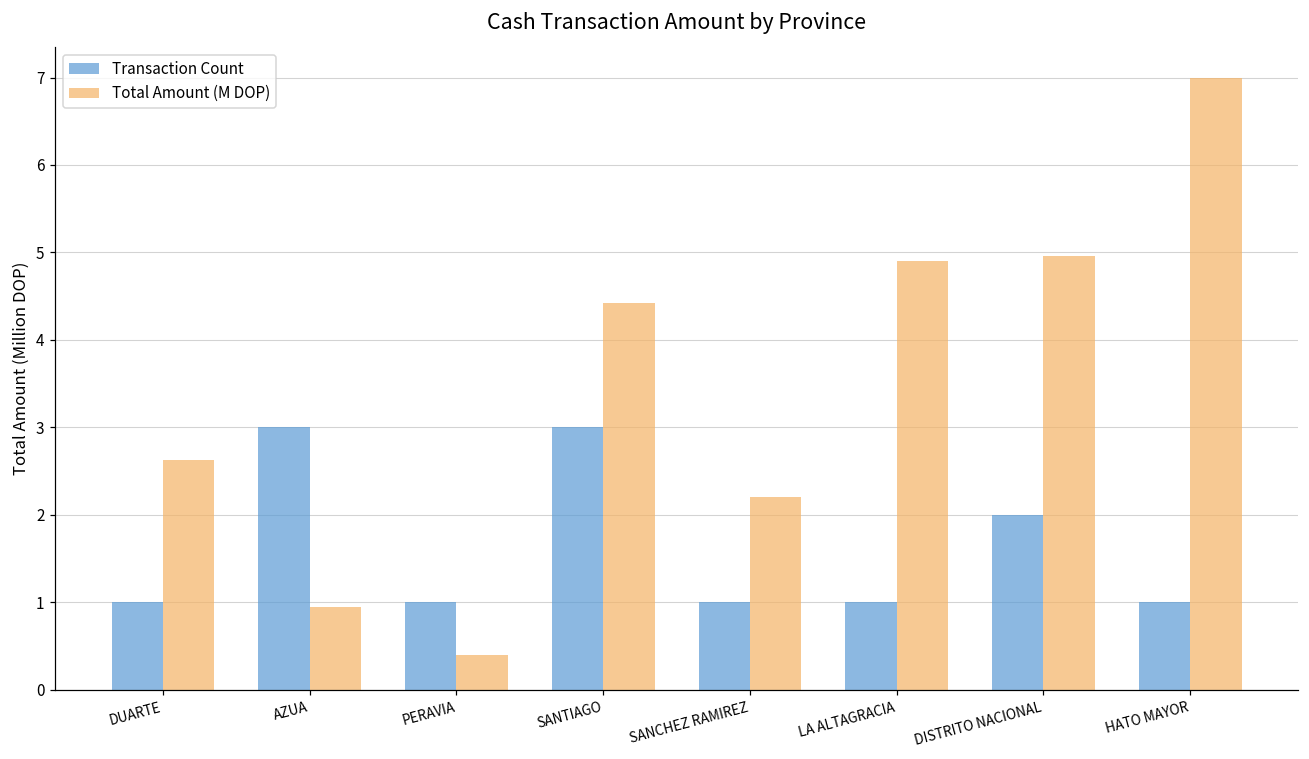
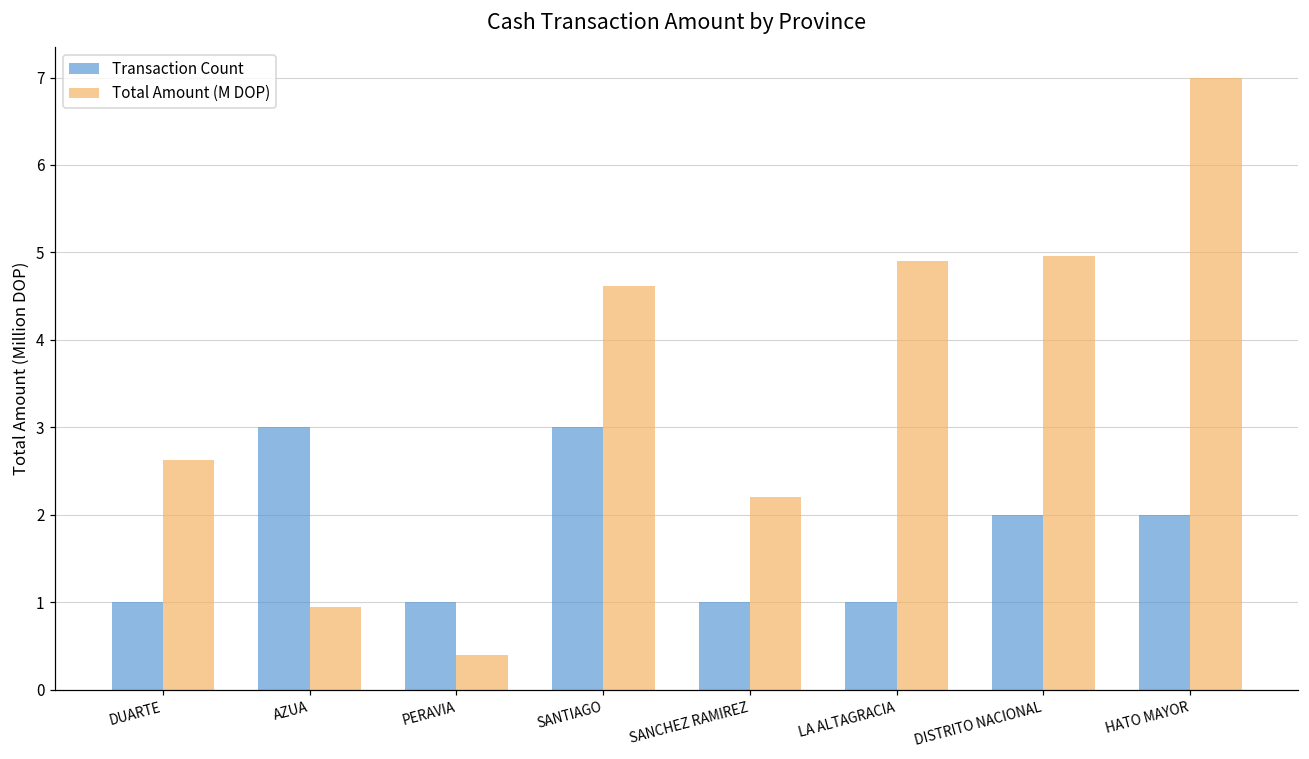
Total Amount (M DOP), SANTIAGO: 4.4 -> 4.6
Transaction Count, HATO MAYOR: 1 -> 2
